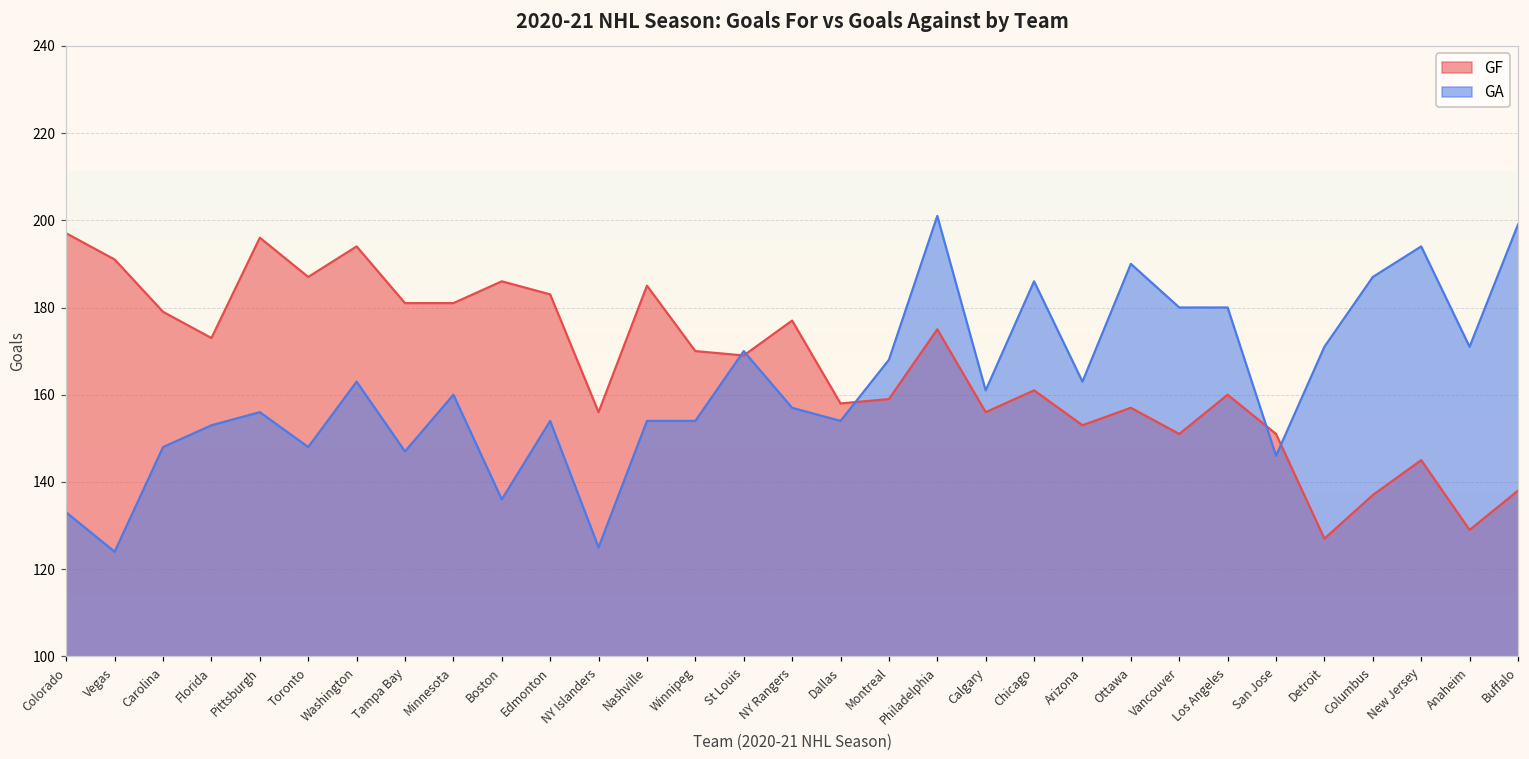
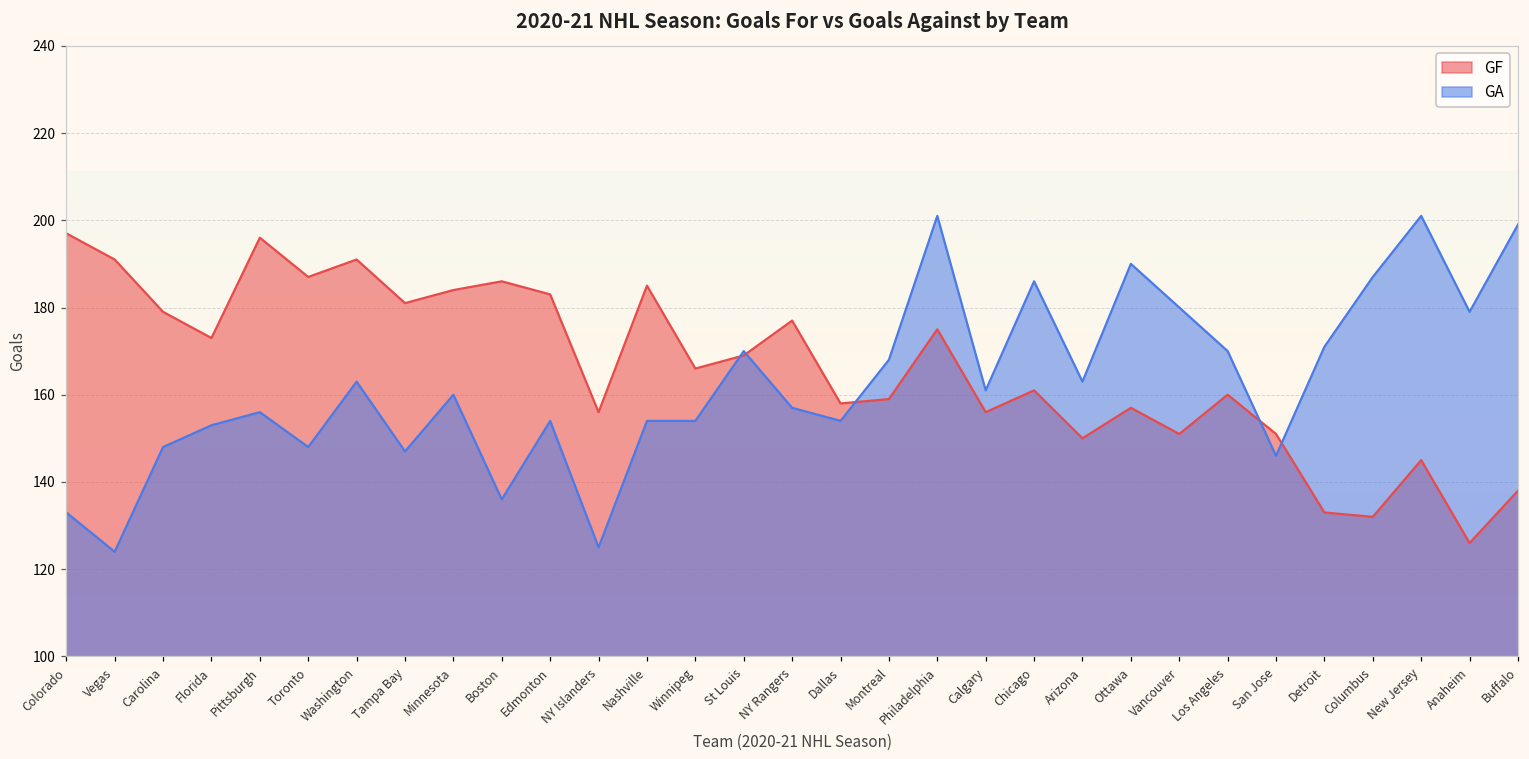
GF, Washington: 194 -> 191
GF, Minnesota: 181 -> 184
GF, Winnipeg: 170 -> 166
GF, Arizona: 153 -> 150
GA, Los Angeles: 180 -> 170
GF, Detroit: 127 -> 133
GF, Columbus: 137 -> 132
GA, New Jersey: 194 -> 201
GF, Anaheim: 129 -> 126
GA, Anaheim: 171 -> 179
